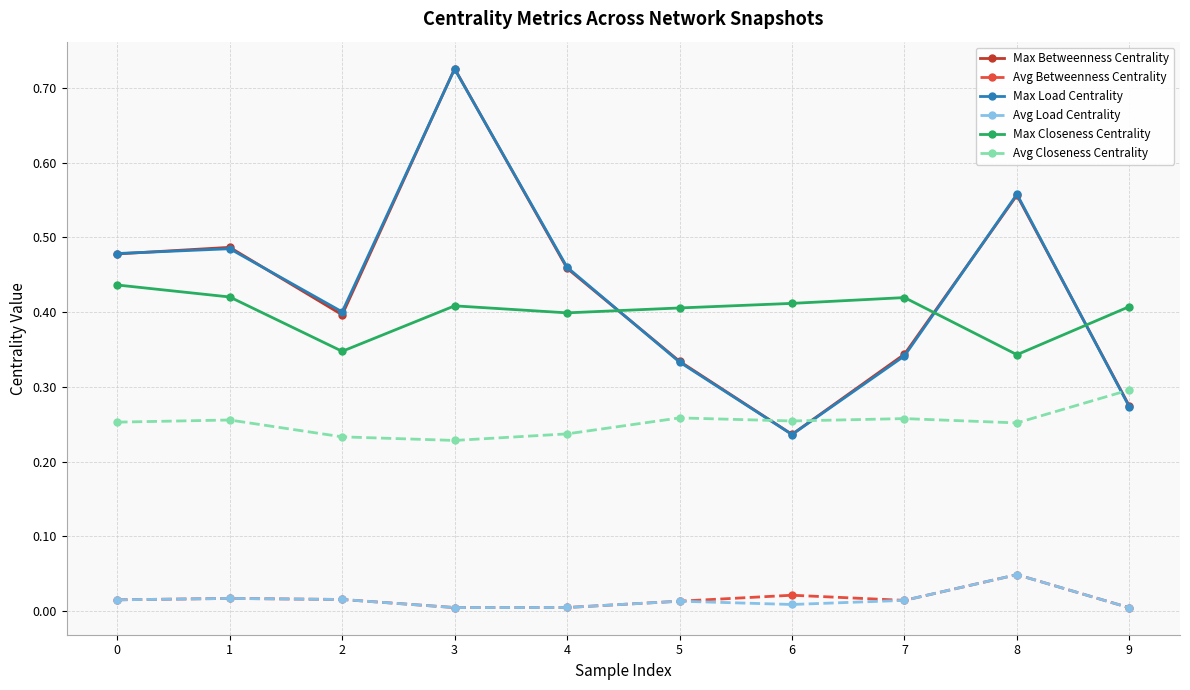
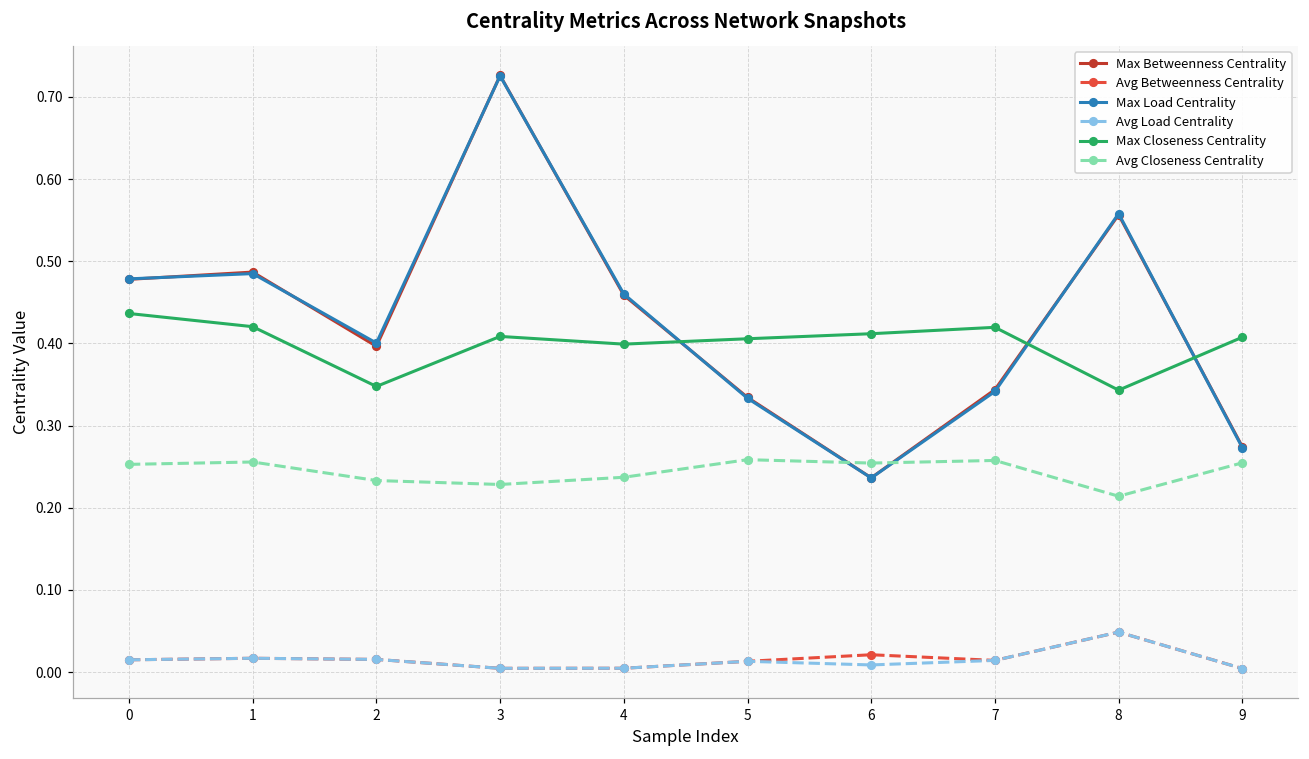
Avg Closeness Centrality, 8: 0.25 -> 0.21
Avg Closeness Centrality, 9: 0.30 -> 0.25
